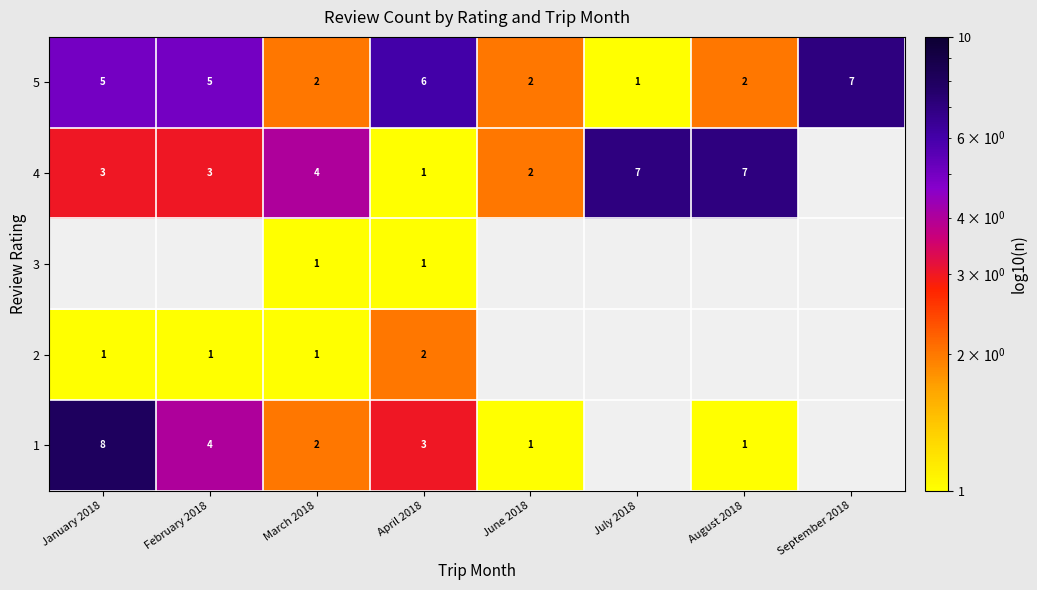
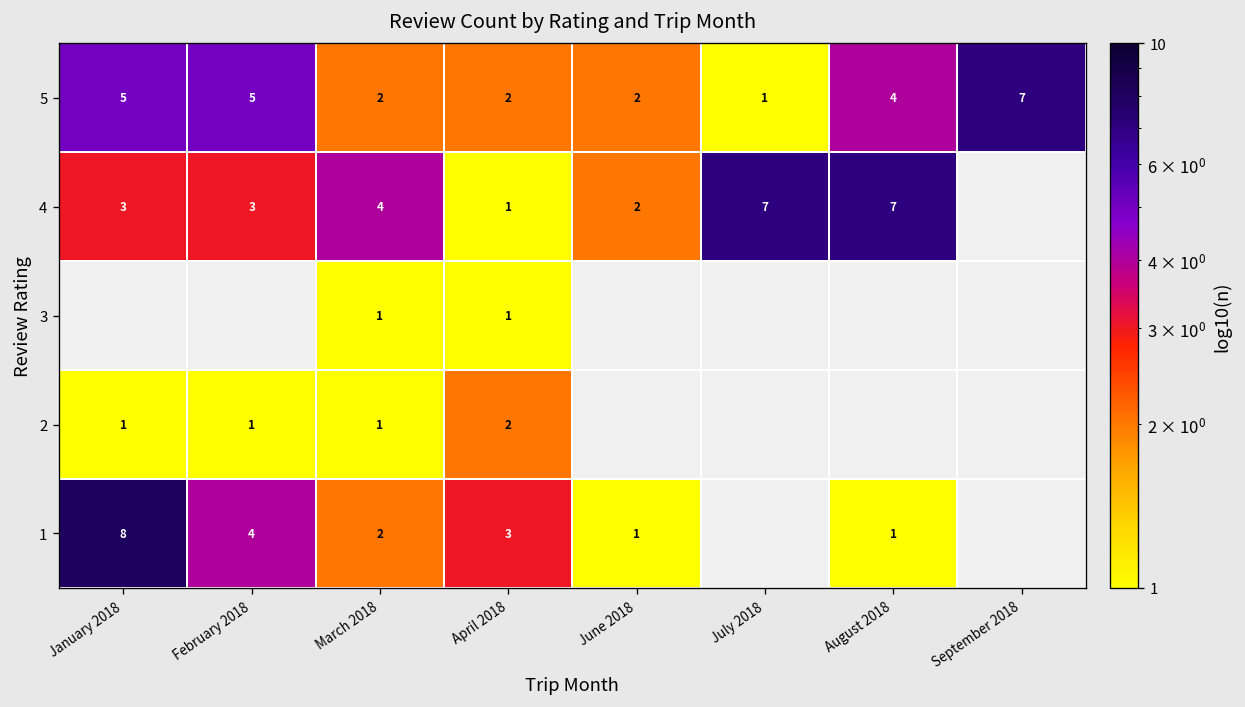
5, April 2018: 6 -> 2
5, August 2018: 2 -> 4
